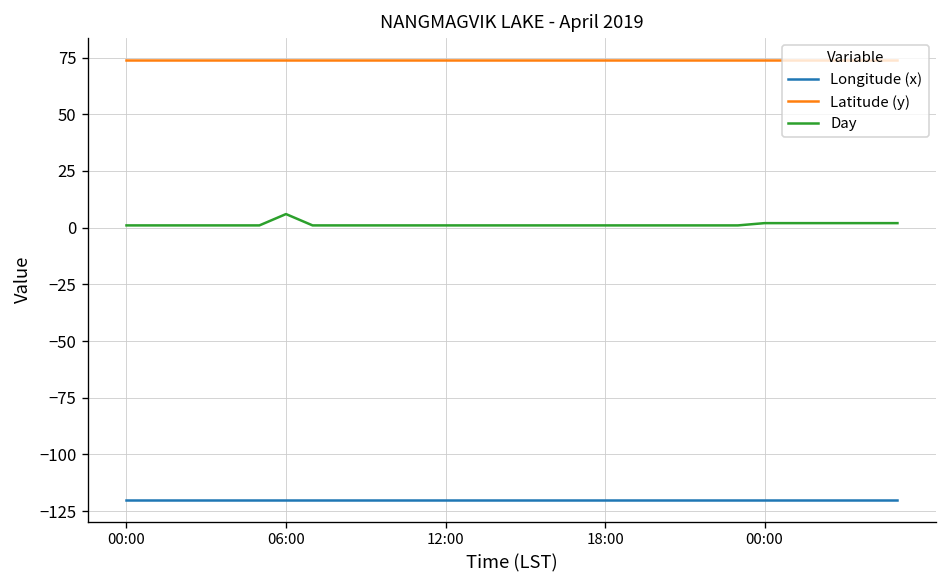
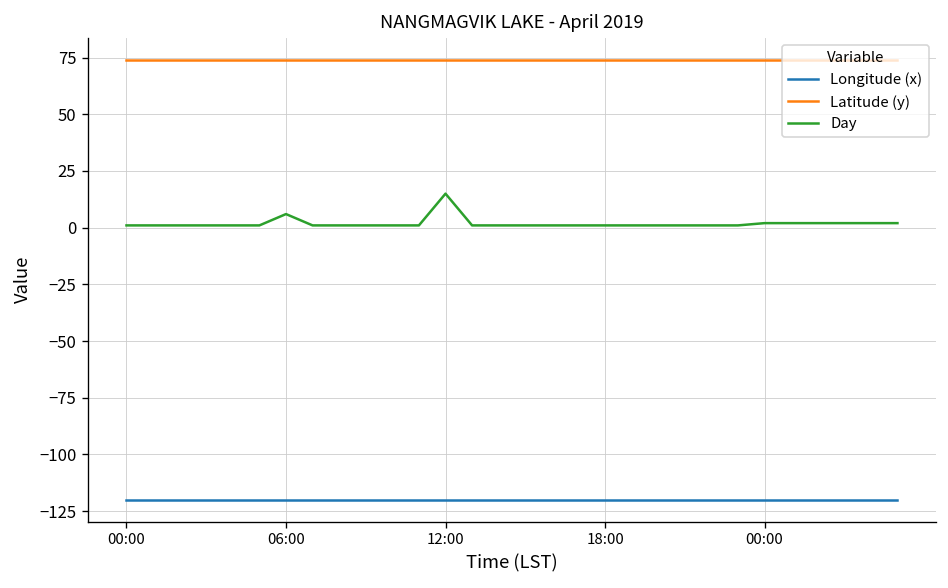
Day, 12:00: 1 -> 15
